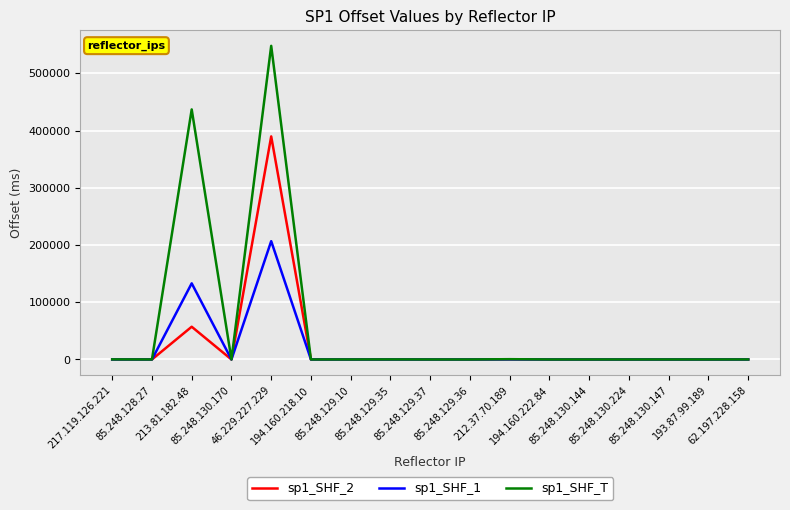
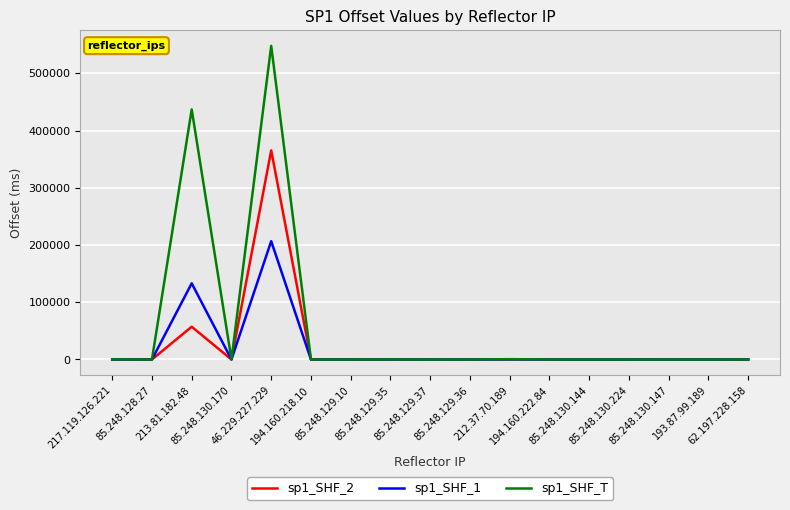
sp1_SHF_2, 46.229.227.229: 390000 -> 370000
